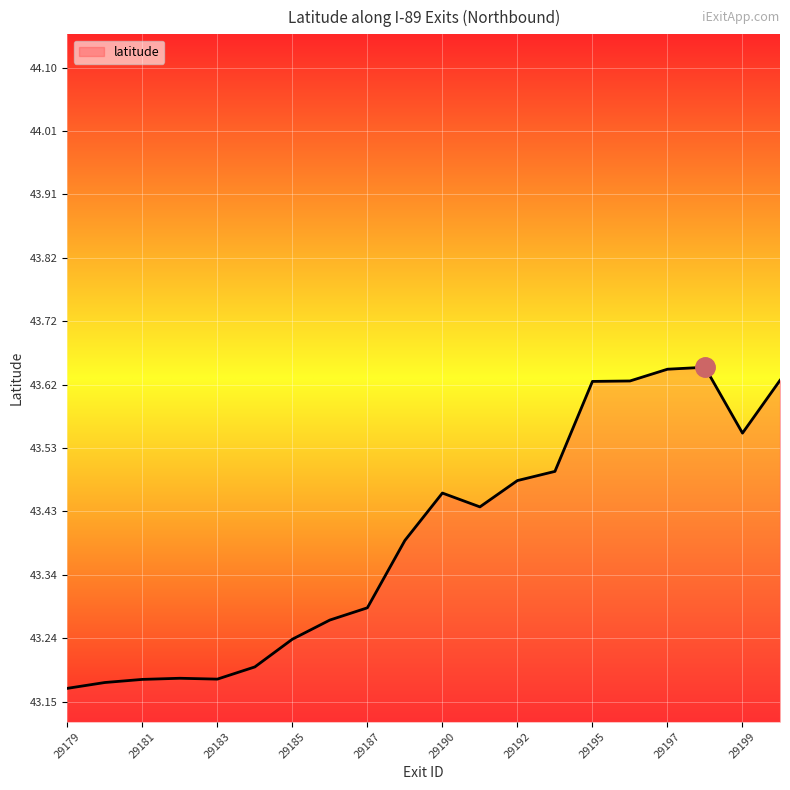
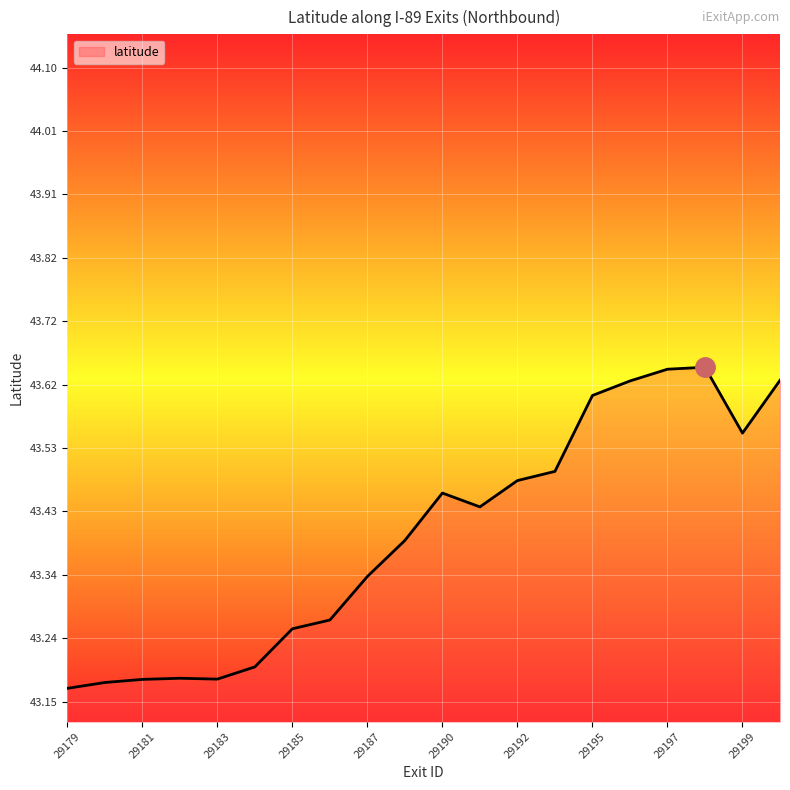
latitude, 29185: 43.24 -> 43.26
latitude, 29187: 43.29 -> 43.34
latitude, 29195: 43.63 -> 43.61
